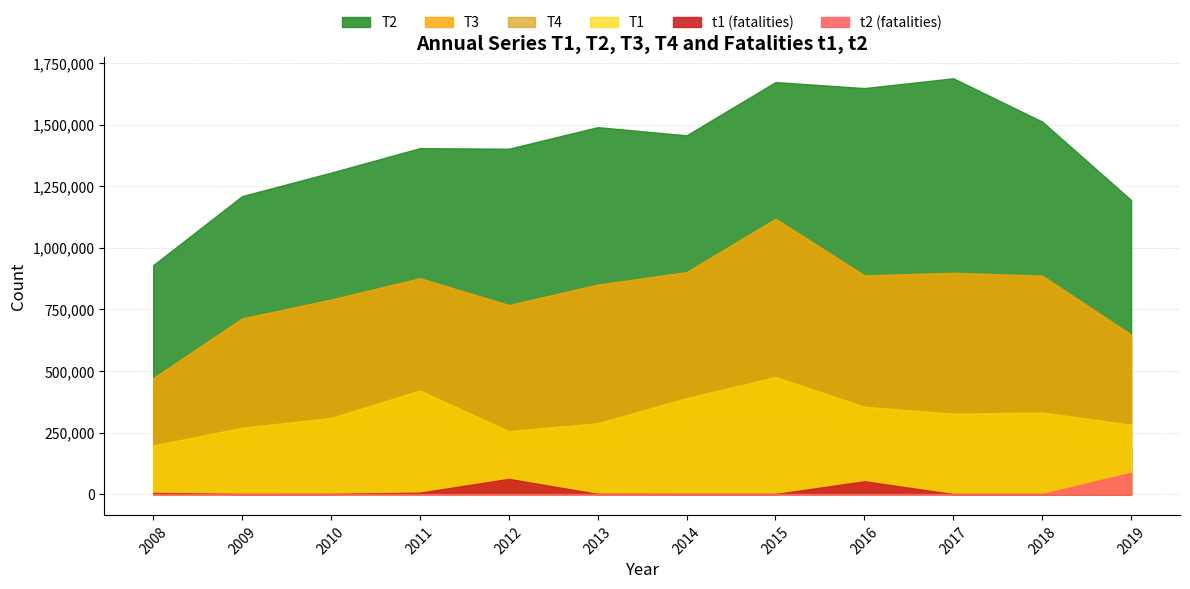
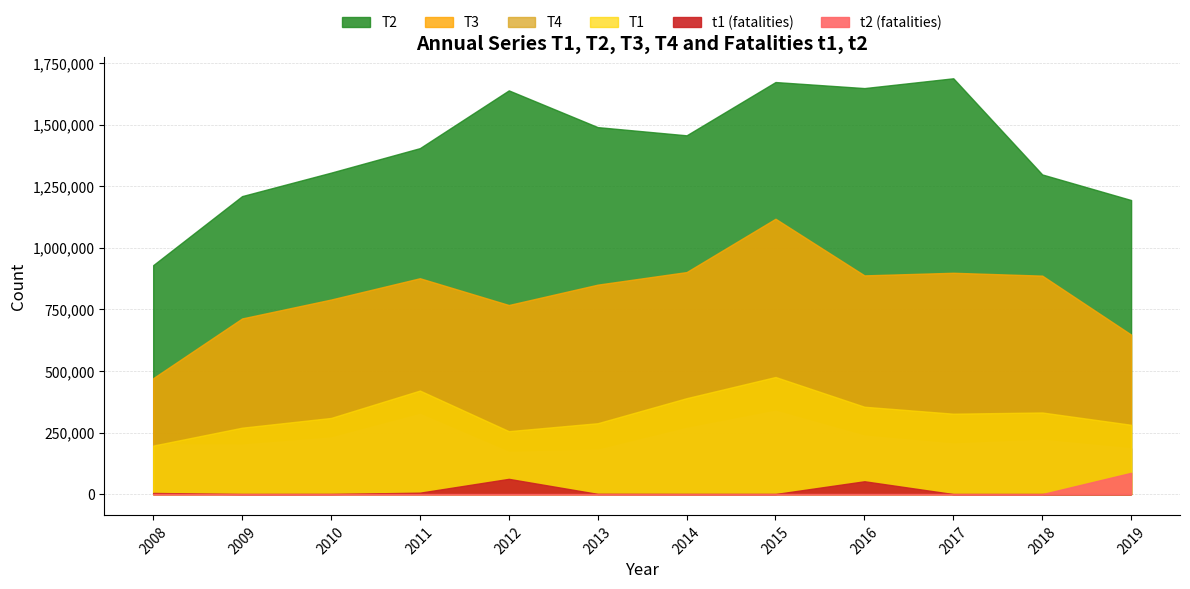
T2, 2012: 1,400,000 -> 1,640,000
T2, 2018: 1,510,000 -> 1,300,000
